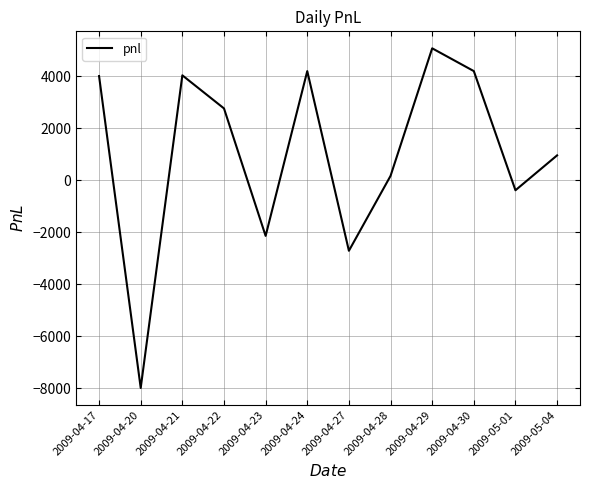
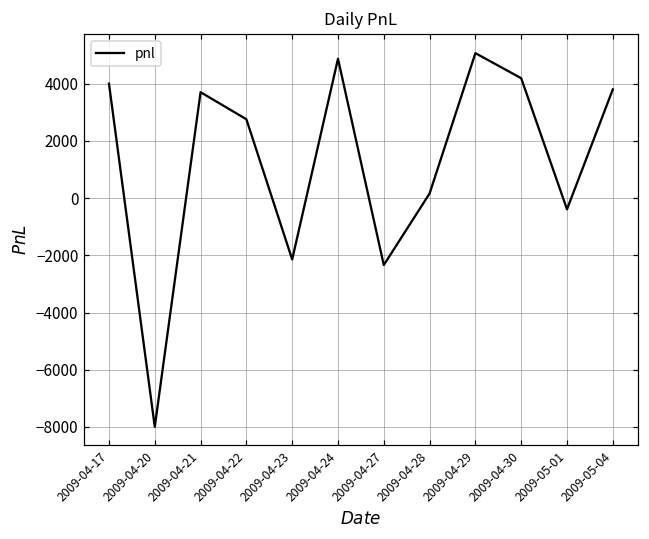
2009-04-21: 4000 -> 3700
2009-04-24: 4200 -> 4900
2009-04-27: -2700 -> -2300
2009-05-04: 1000 -> 3800
